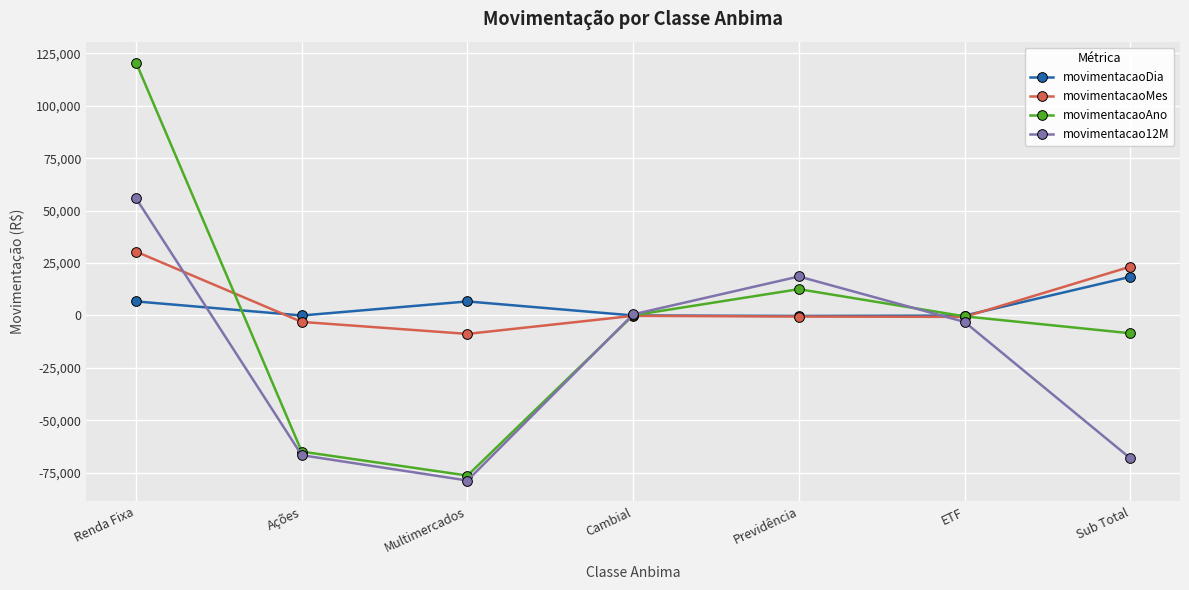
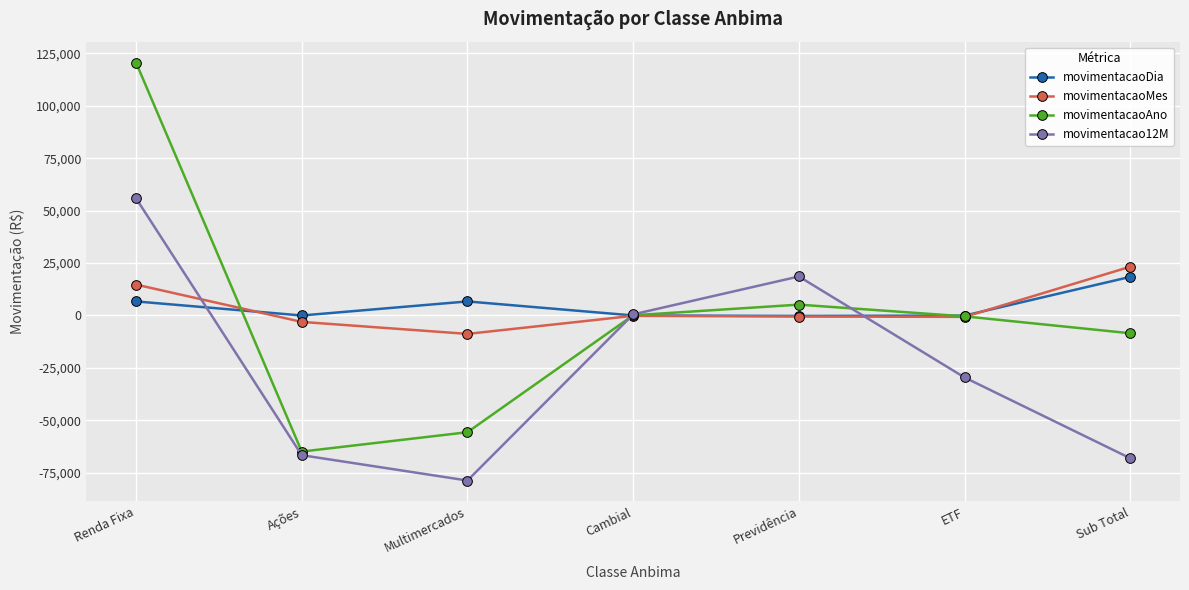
movimentacaoMes, Renda Fixa: 30,000 -> 15,000
movimentacaoAno, Multimercados: -76,000 -> -56,000
movimentacaoAno, Previdência: 13,000 -> 5,000
movimentacao12M, ETF: -3,000 -> -30,000
